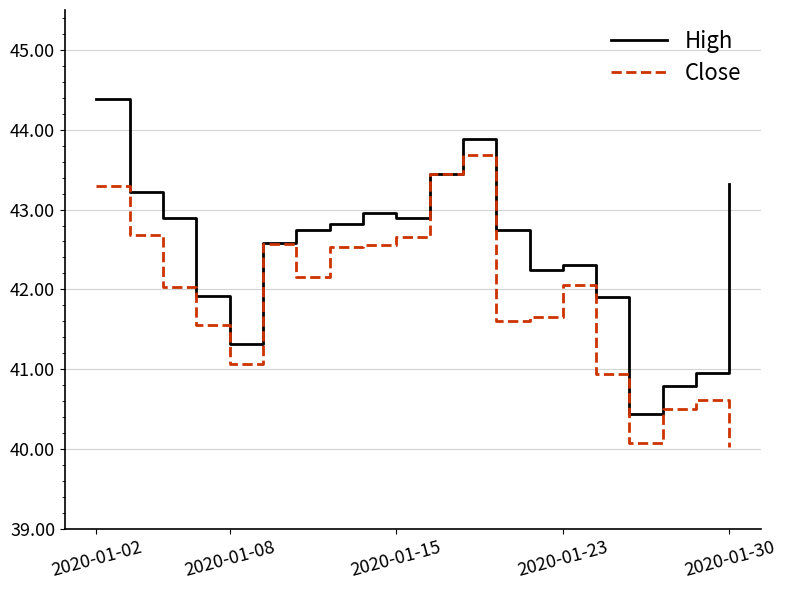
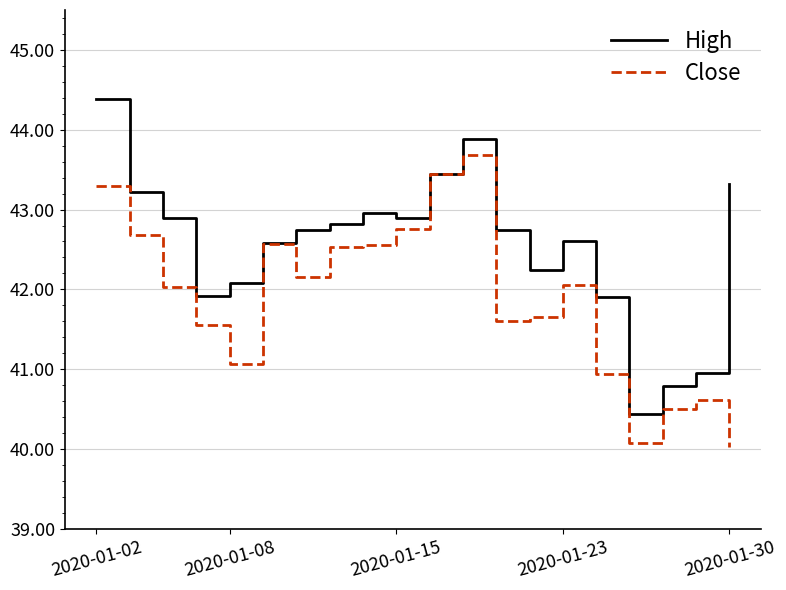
High, 2020-01-08: 41.3 -> 42.1
Close, 2020-01-15: 42.7 -> 42.8
High, 2020-01-23: 42.3 -> 42.6
